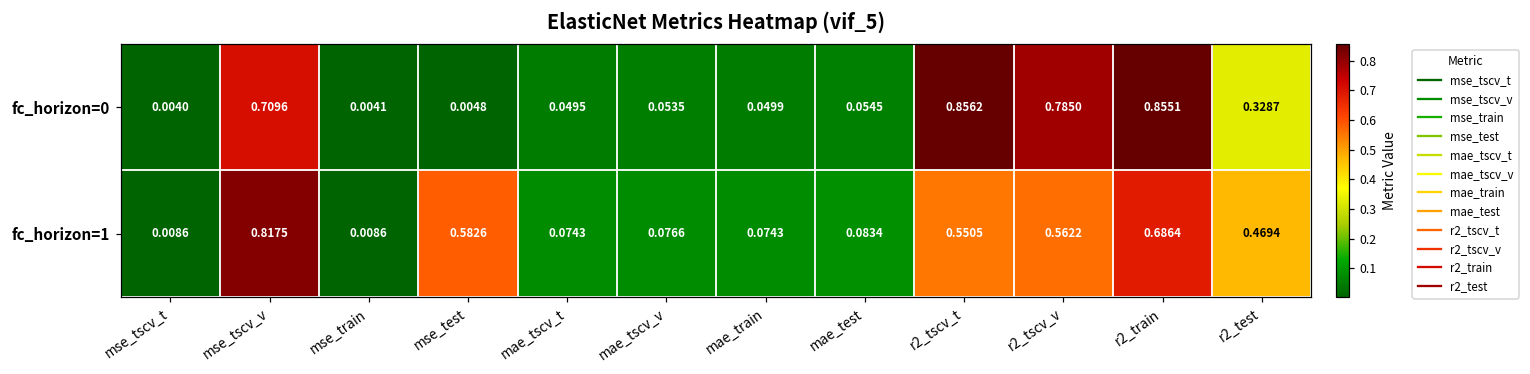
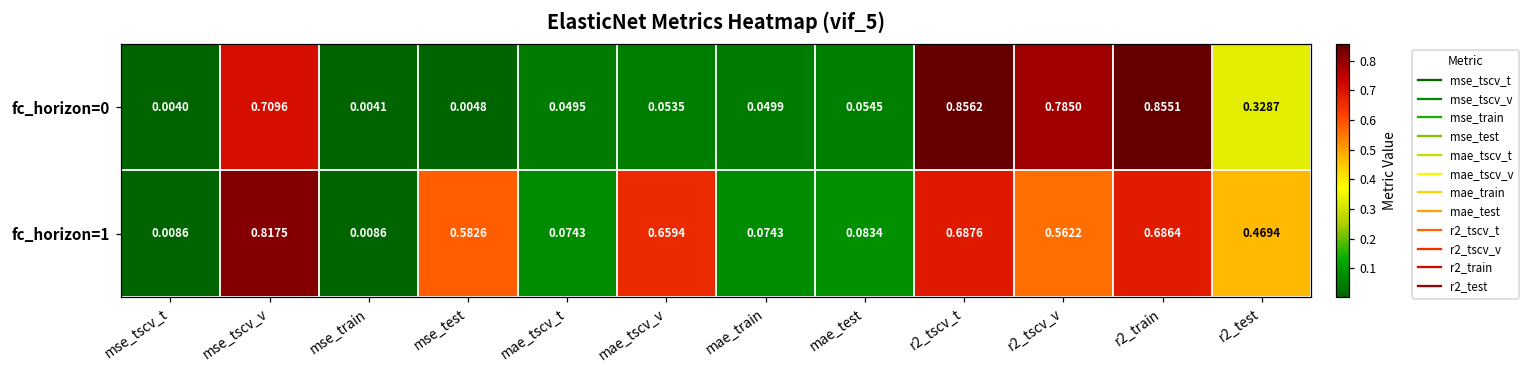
fc_horizon=1, mae_tscv_v: 0.0766 -> 0.6594
fc_horizon=1, r2_tscv_t: 0.5505 -> 0.6876
